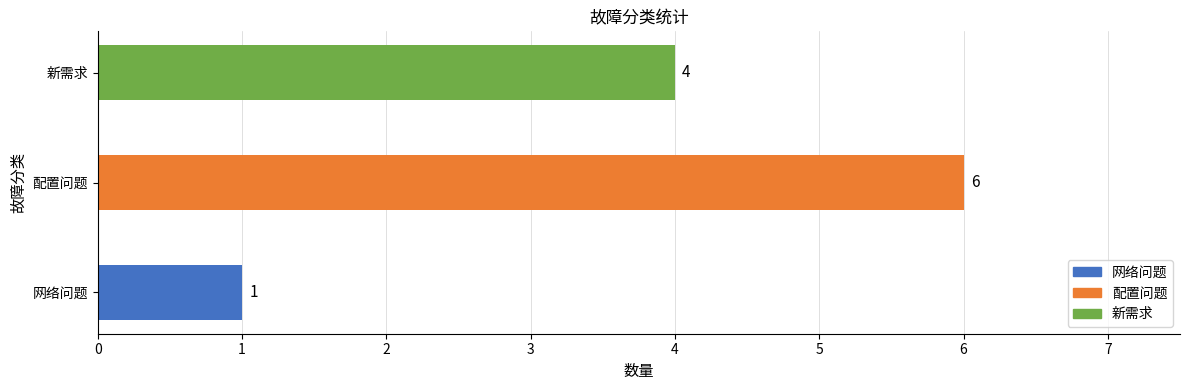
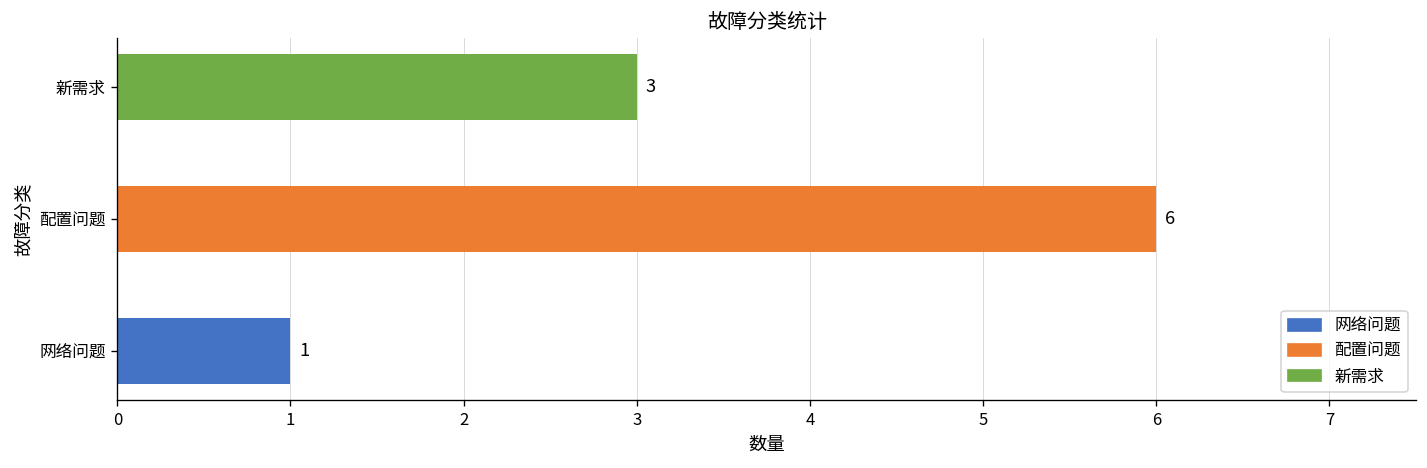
新需求: 4 -> 3
